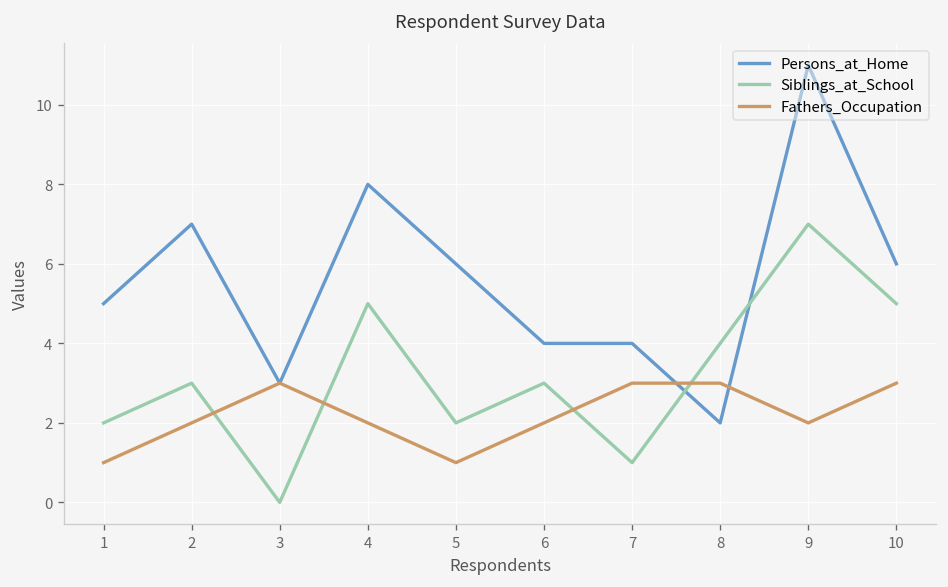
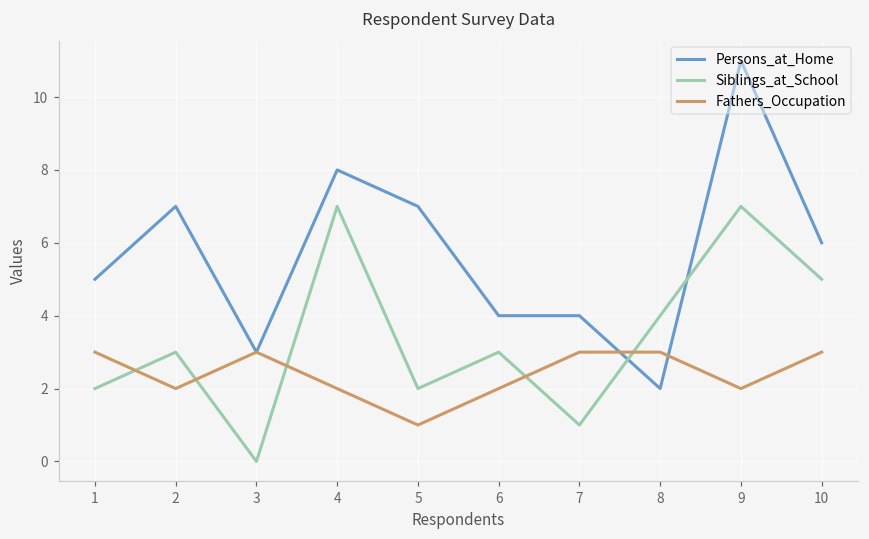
Fathers_Occupation, 1: 1 -> 3
Siblings_at_School, 4: 5 -> 7
Persons_at_Home, 5: 6 -> 7
